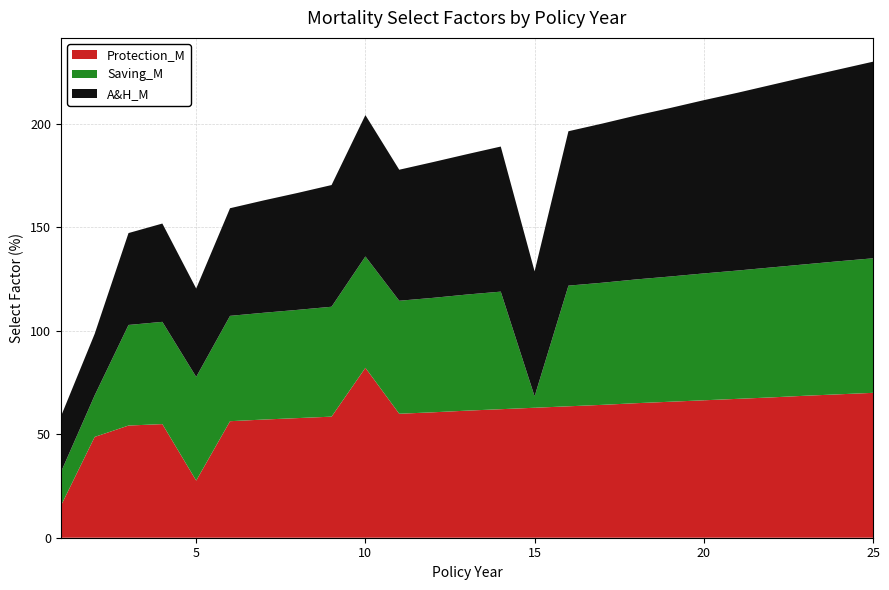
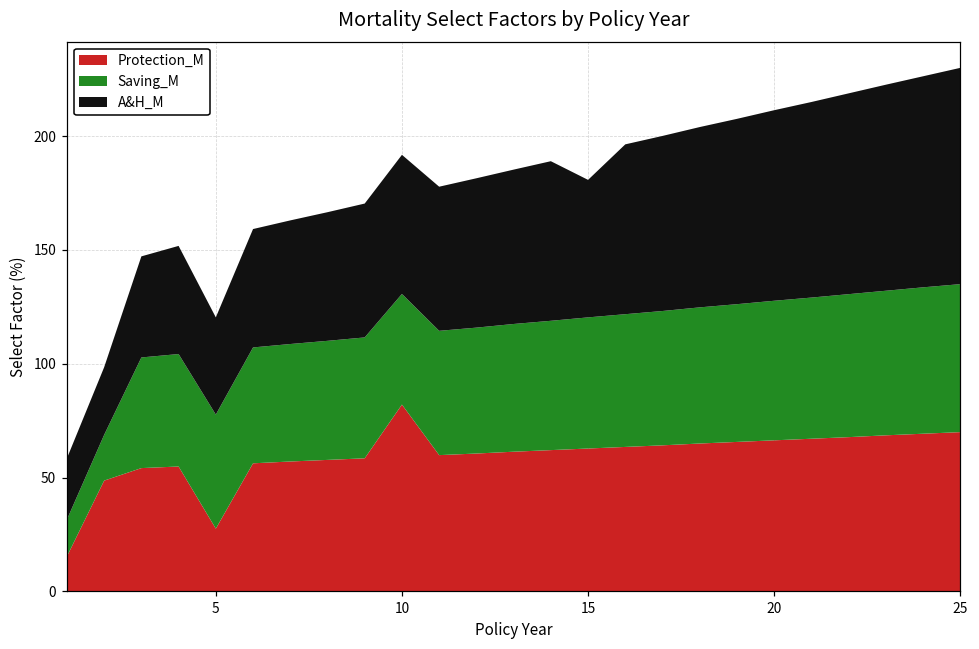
Saving_M, 10: 54 -> 49
A&H_M, 10: 68 -> 61
Saving_M, 15: 6 -> 58
